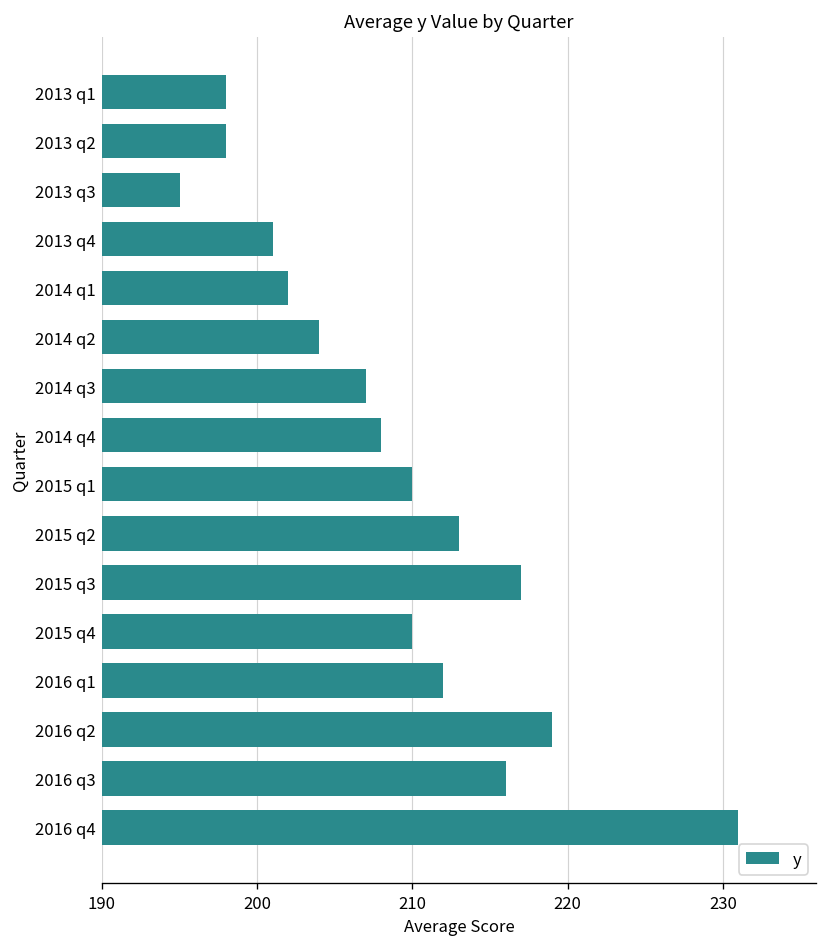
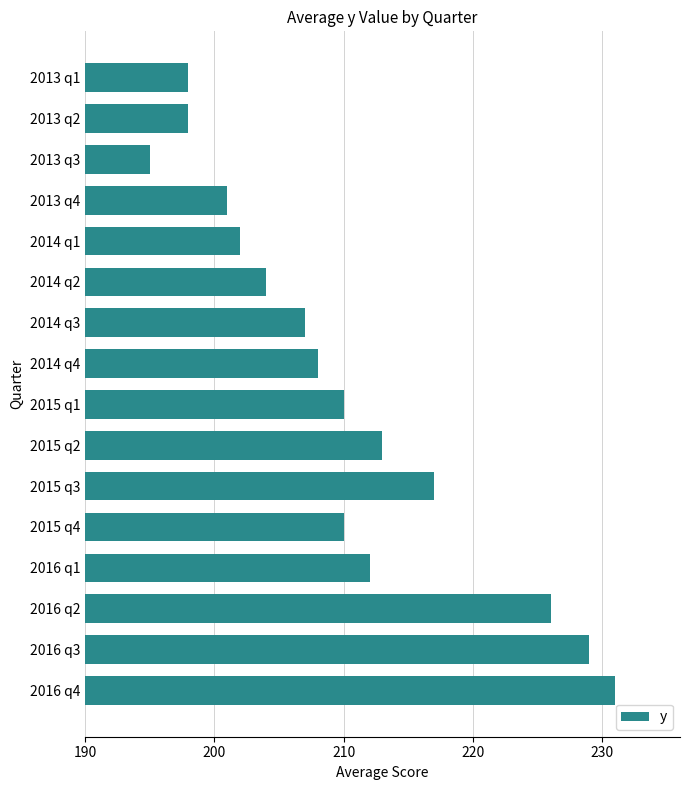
2016 q2: 219 -> 226
2016 q3: 216 -> 229
